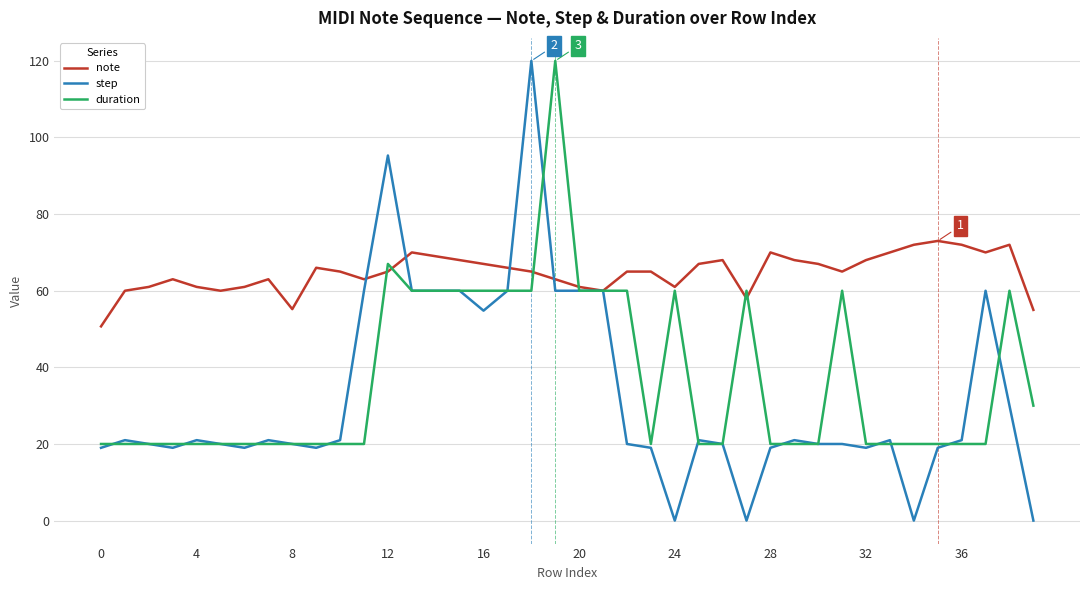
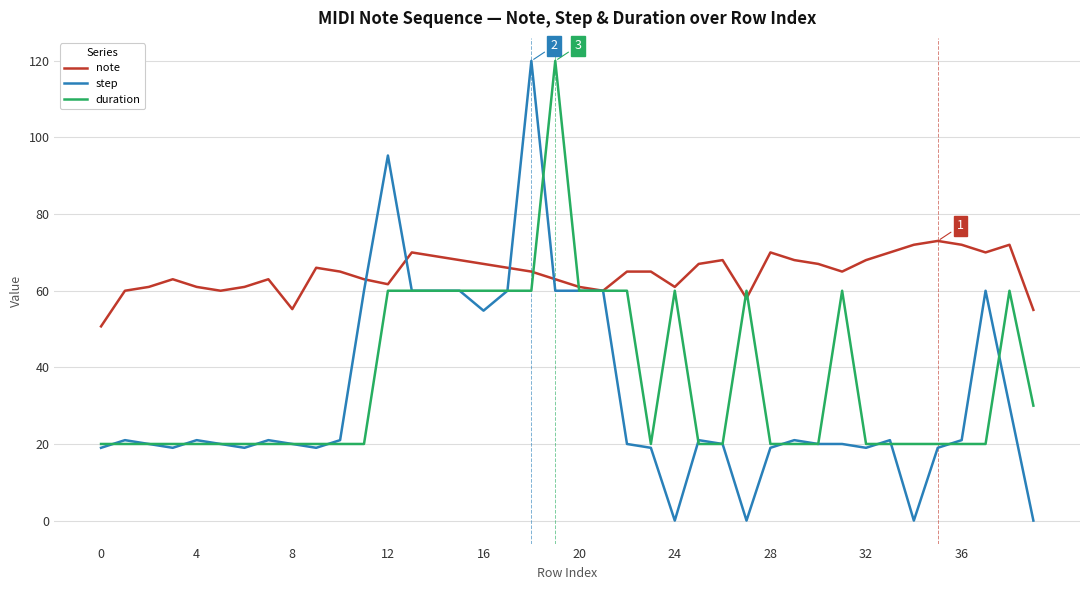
note, 12: 65 -> 62
duration, 12: 67 -> 60
